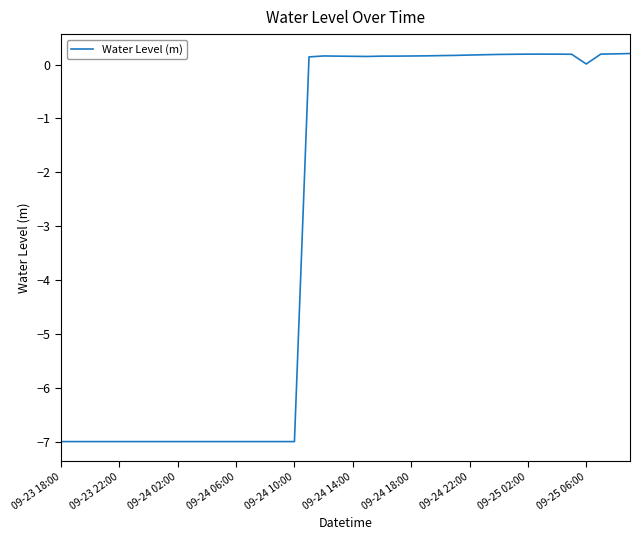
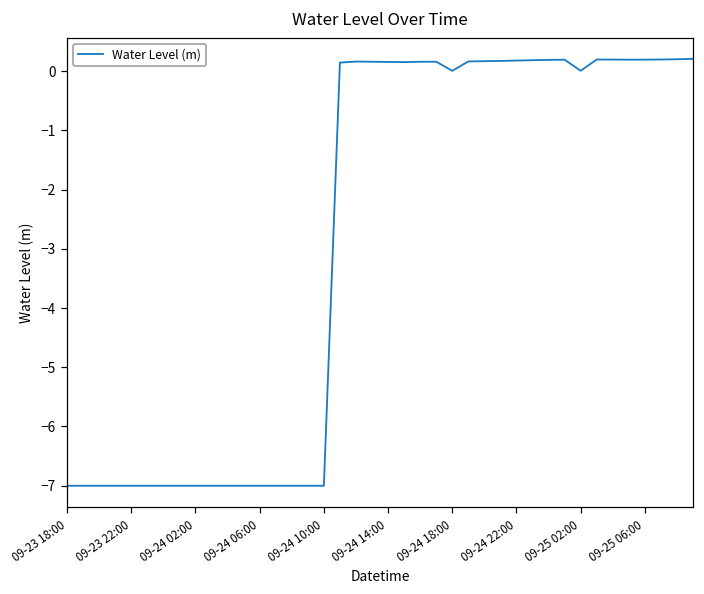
09-24 18:00: 0.2 -> 0.0
09-25 02:00: 0.2 -> 0.0
09-25 06:00: 0.0 -> 0.2
